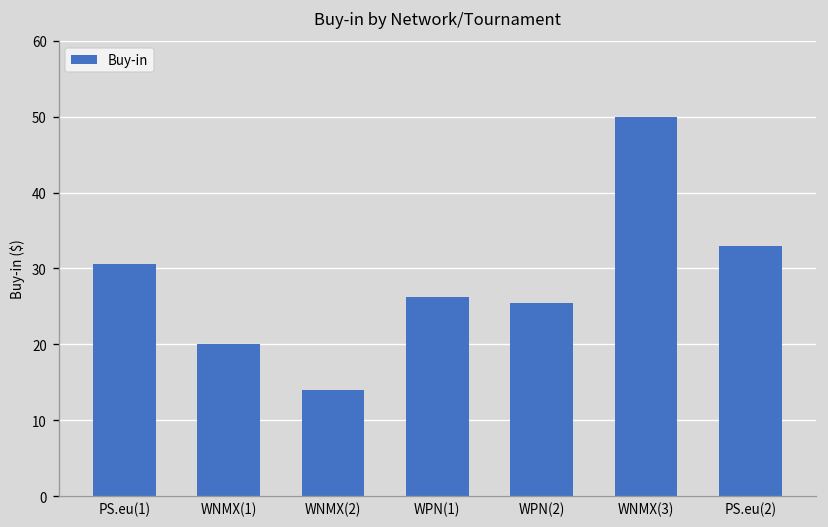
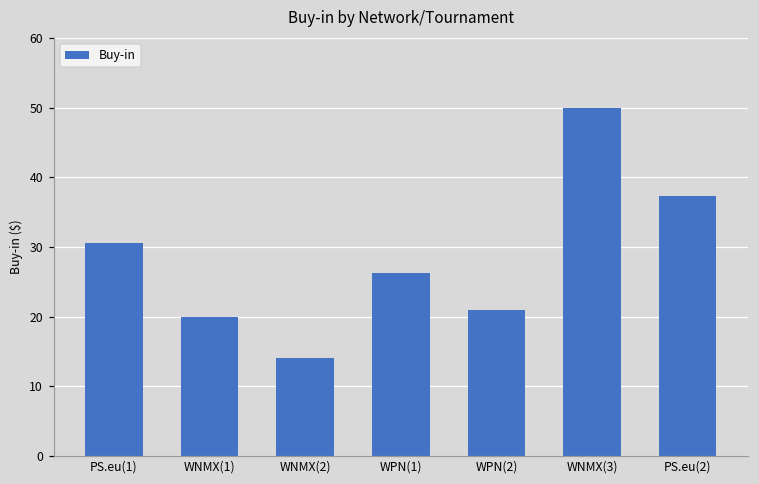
WPN(2): 26 -> 21
PS.eu(2): 33 -> 37
